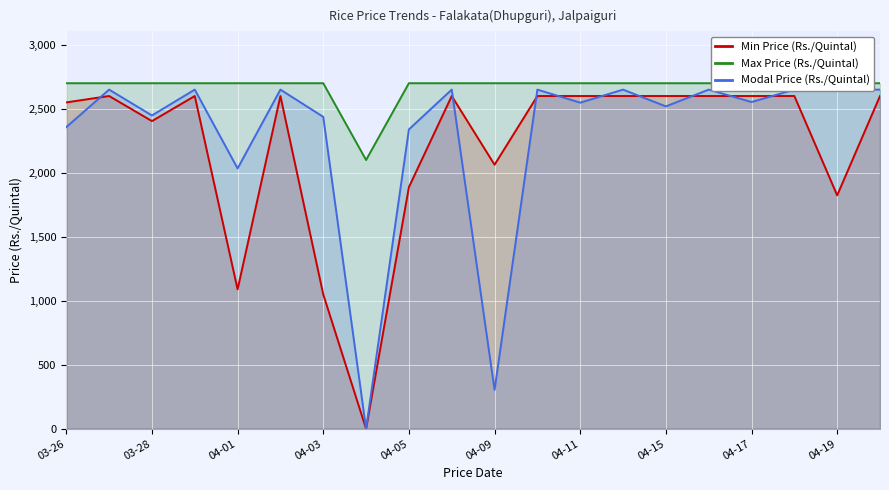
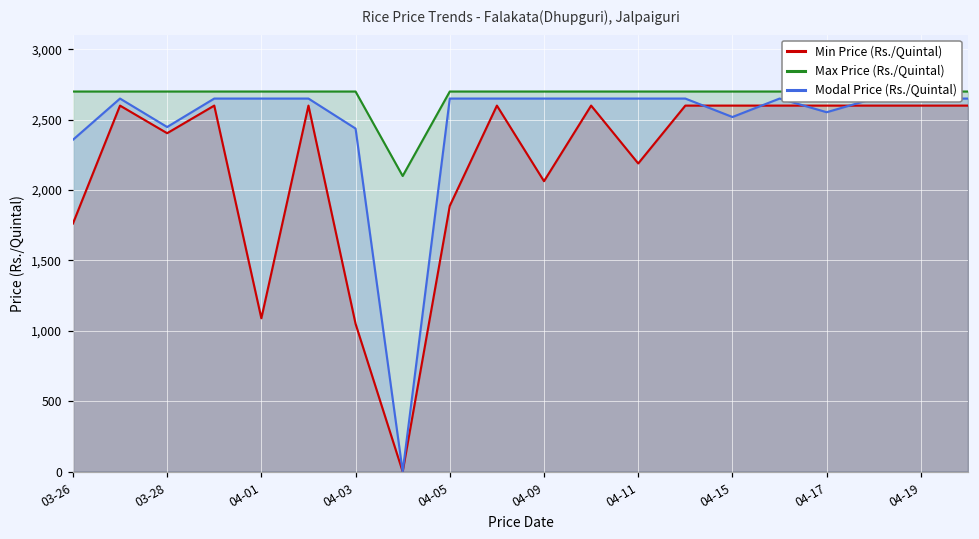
Min Price (Rs./Quintal), 03-26: 2,550 -> 1,760
Modal Price (Rs./Quintal), 04-01: 2,030 -> 2,650
Modal Price (Rs./Quintal), 04-05: 2,340 -> 2,650
Modal Price (Rs./Quintal), 04-09: 300 -> 2,650
Min Price (Rs./Quintal), 04-11: 2,600 -> 2,190
Modal Price (Rs./Quintal), 04-11: 2,550 -> 2,650
Min Price (Rs./Quintal), 04-19: 1,820 -> 2,600
